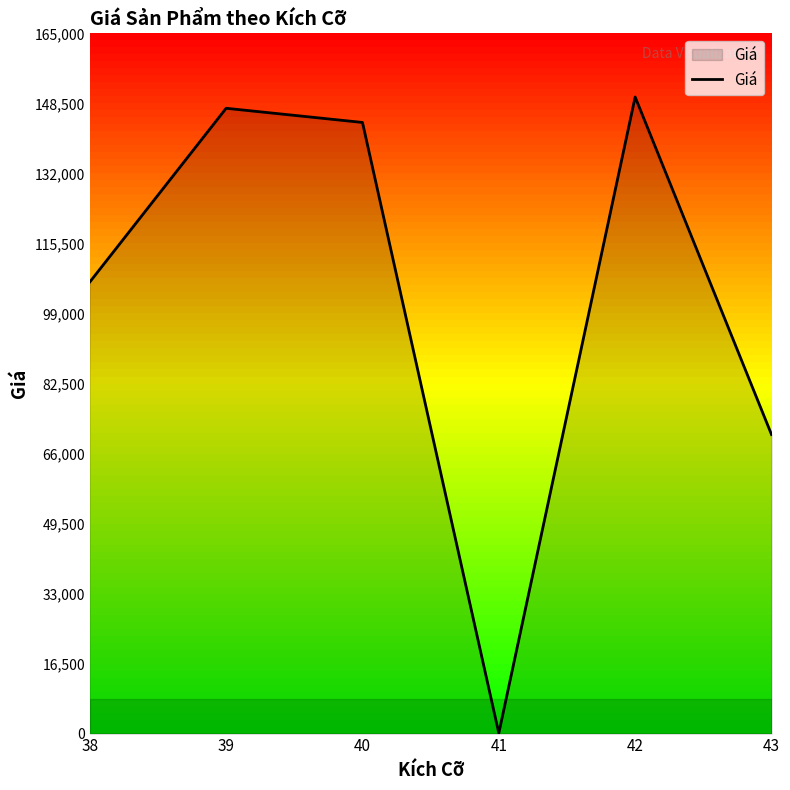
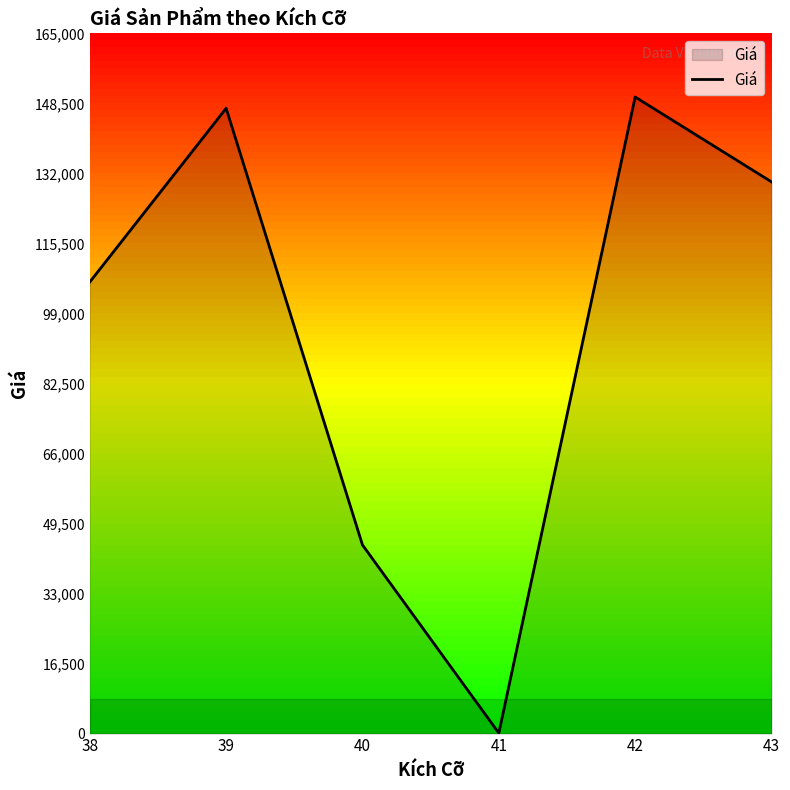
40: 144,000 -> 44,000
43: 70,000 -> 130,000
